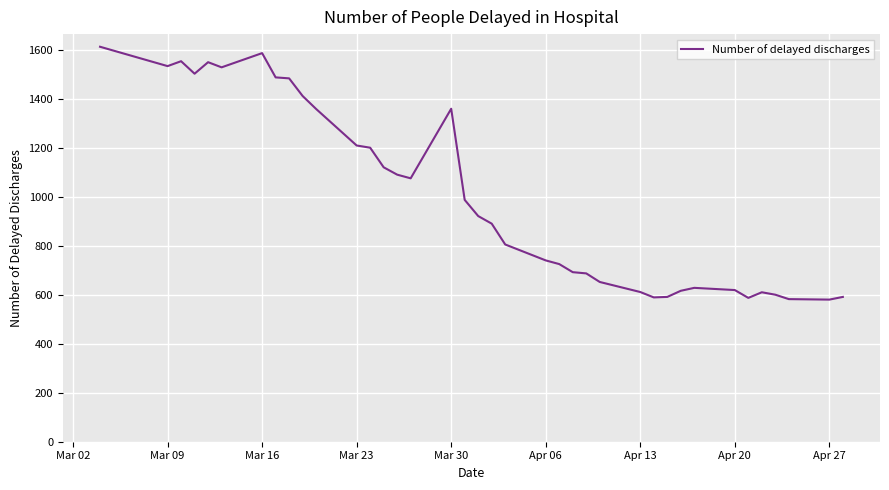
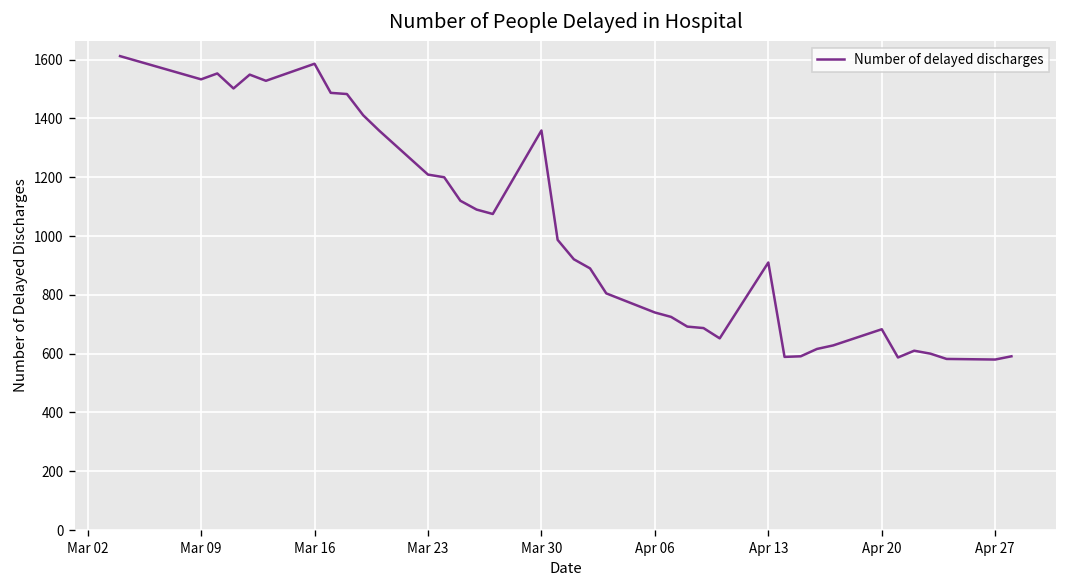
Apr 13: 610 -> 910
Apr 20: 620 -> 680
